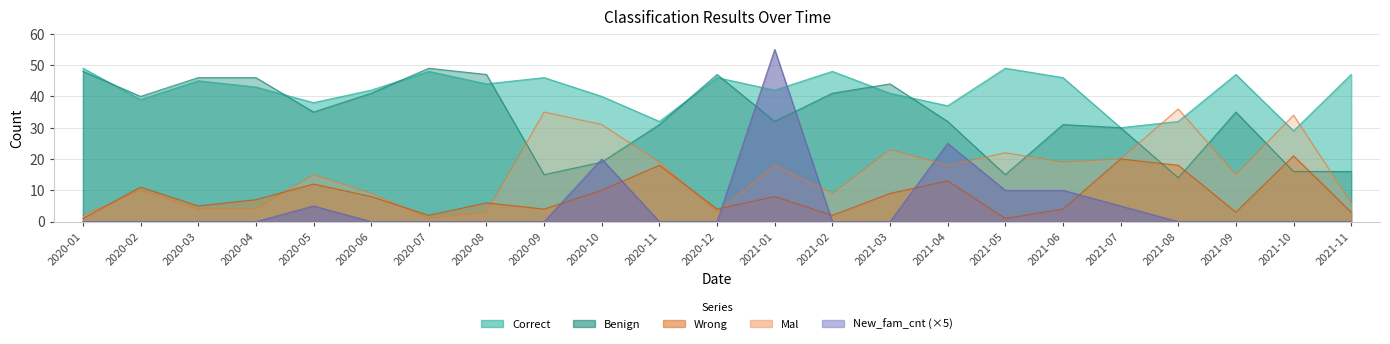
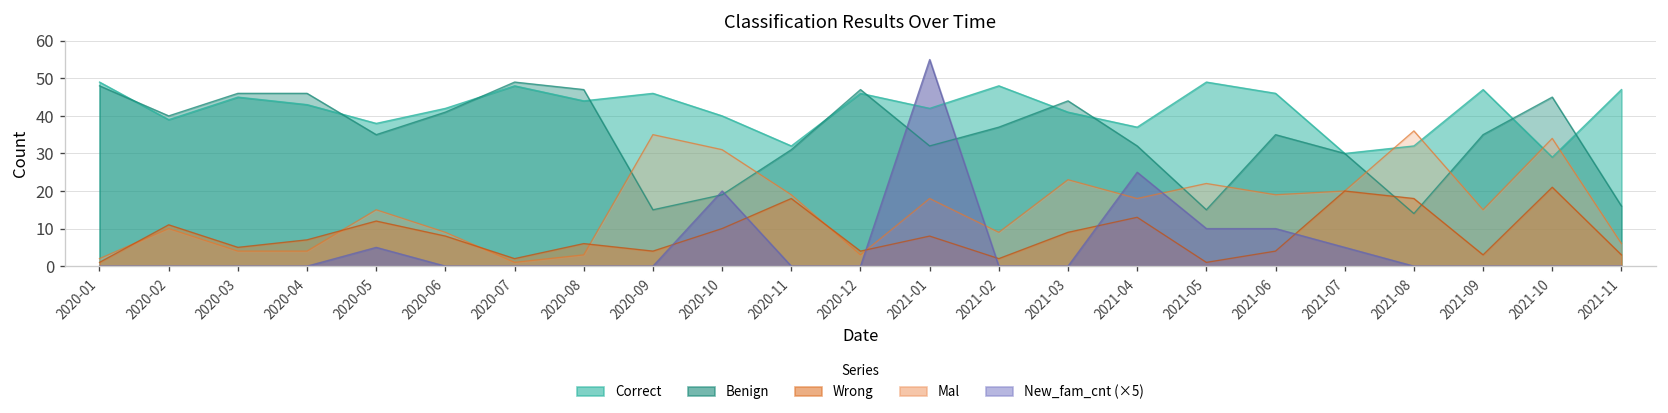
Benign, 2021-02: 41 -> 37
Benign, 2021-06: 31 -> 35
Benign, 2021-10: 16 -> 45
